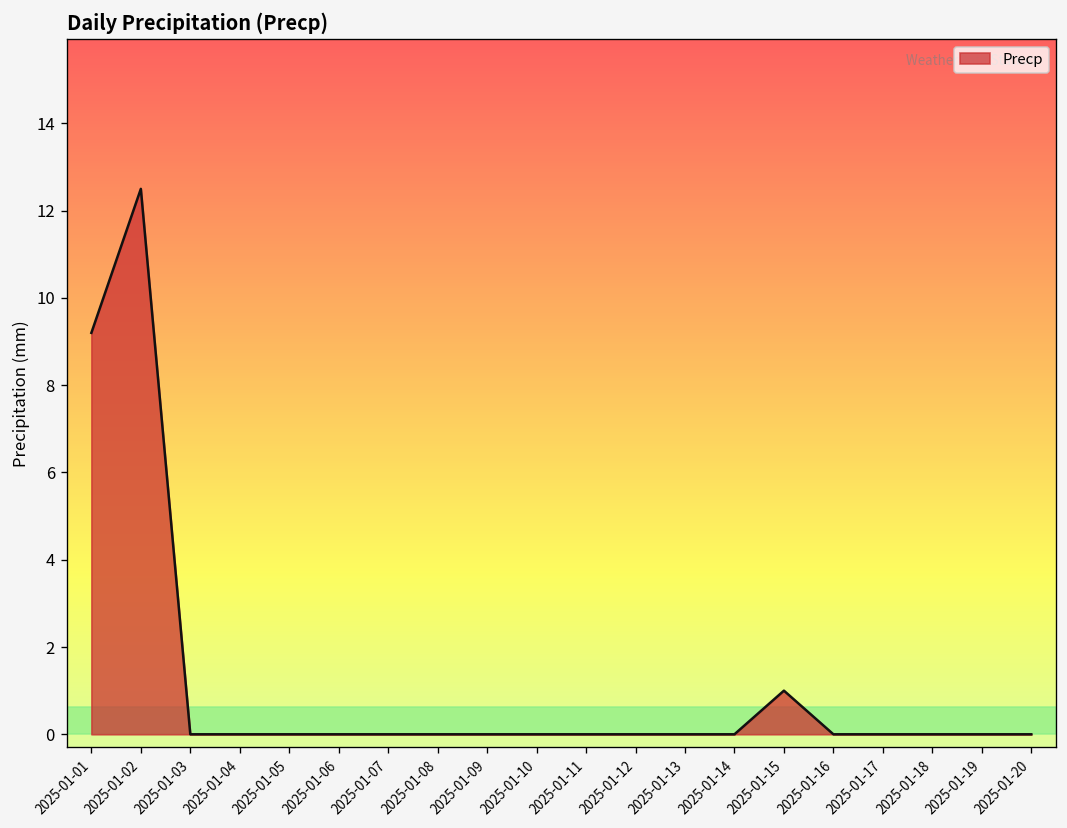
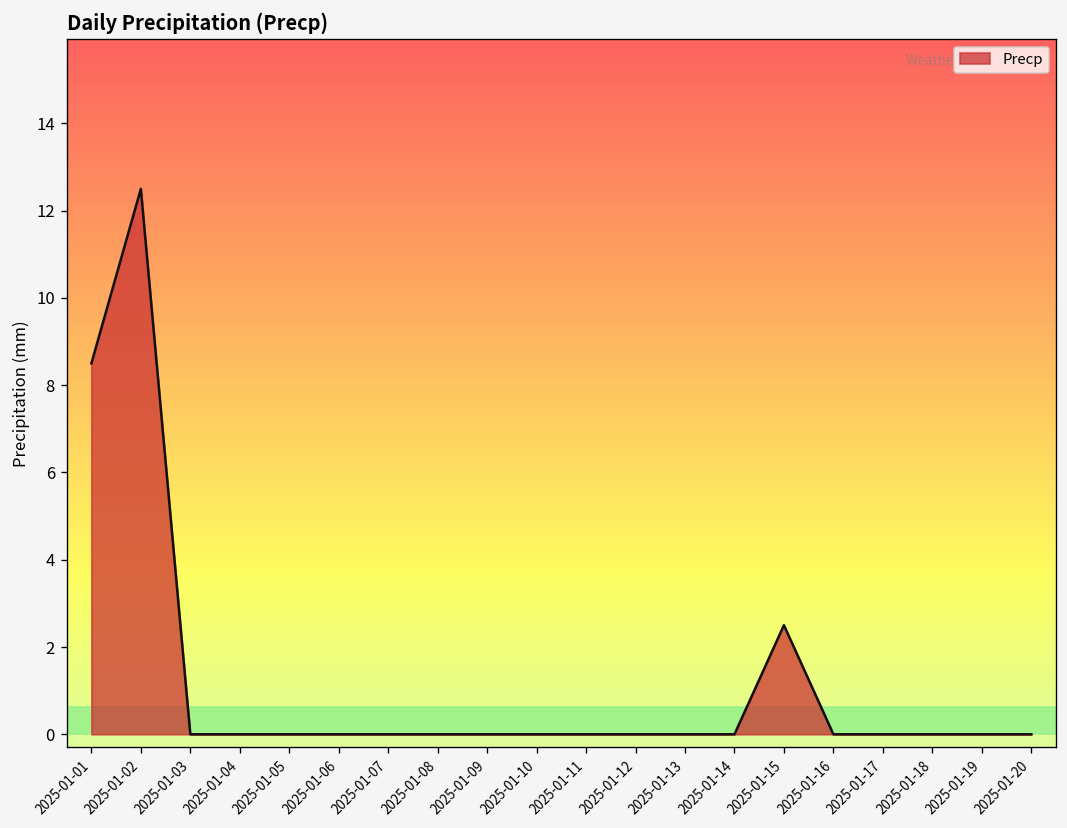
2025-01-01: 9.2 -> 8.5
2025-01-15: 1.0 -> 2.5
